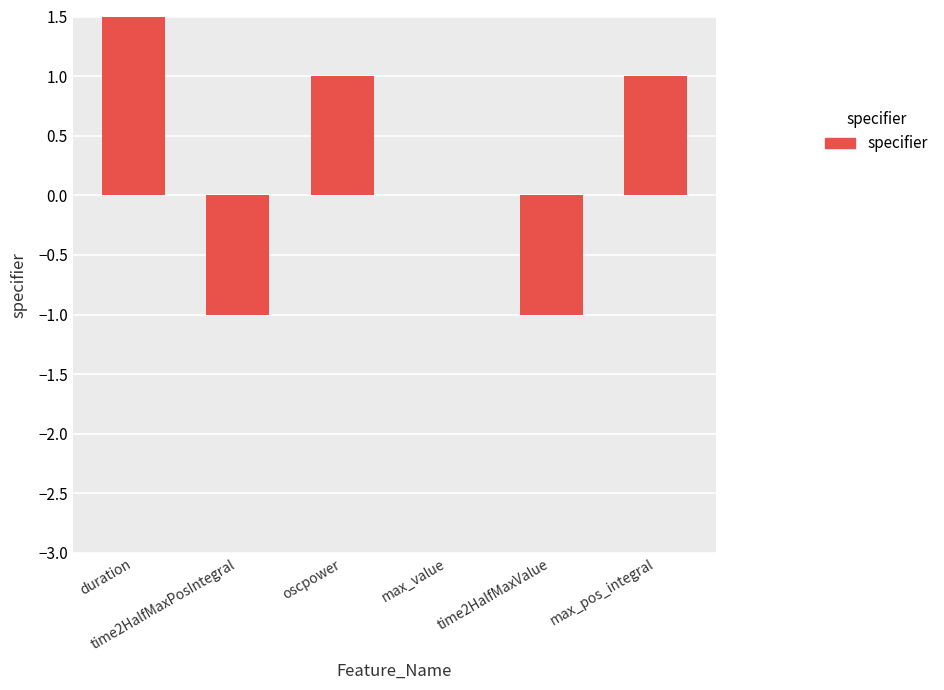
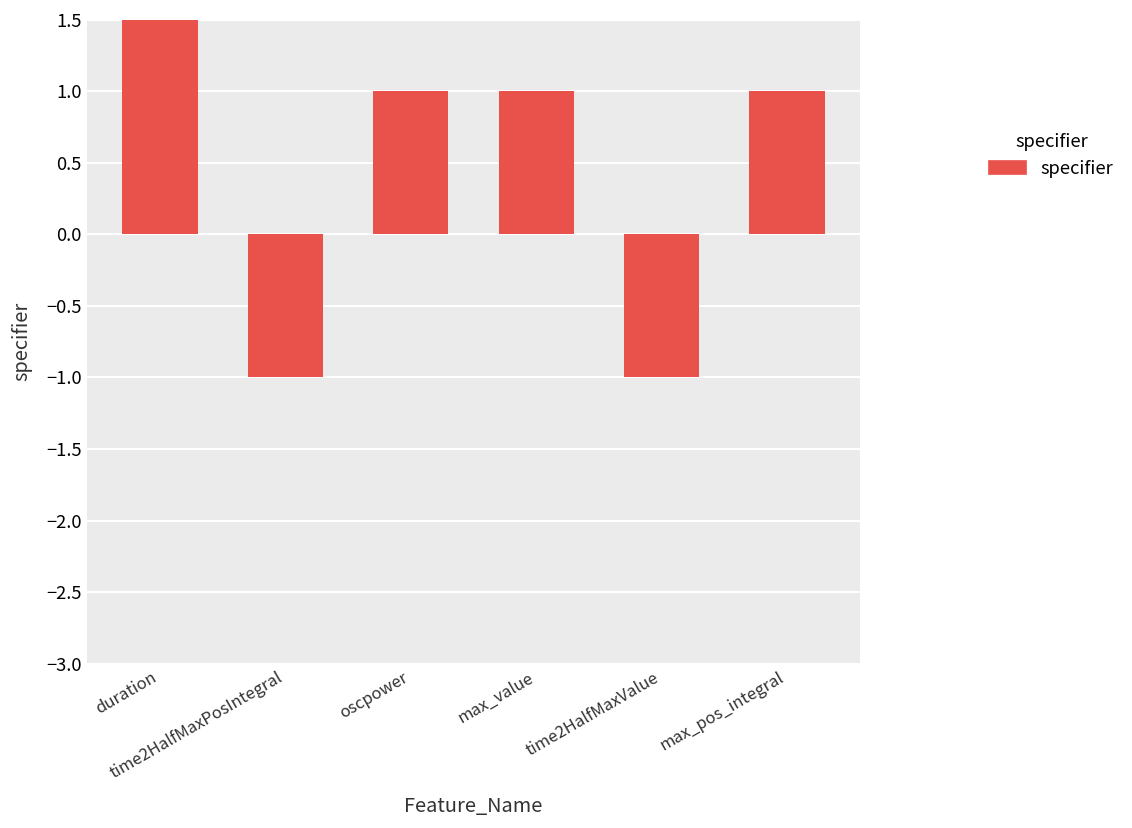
max_value: 0 -> 1
